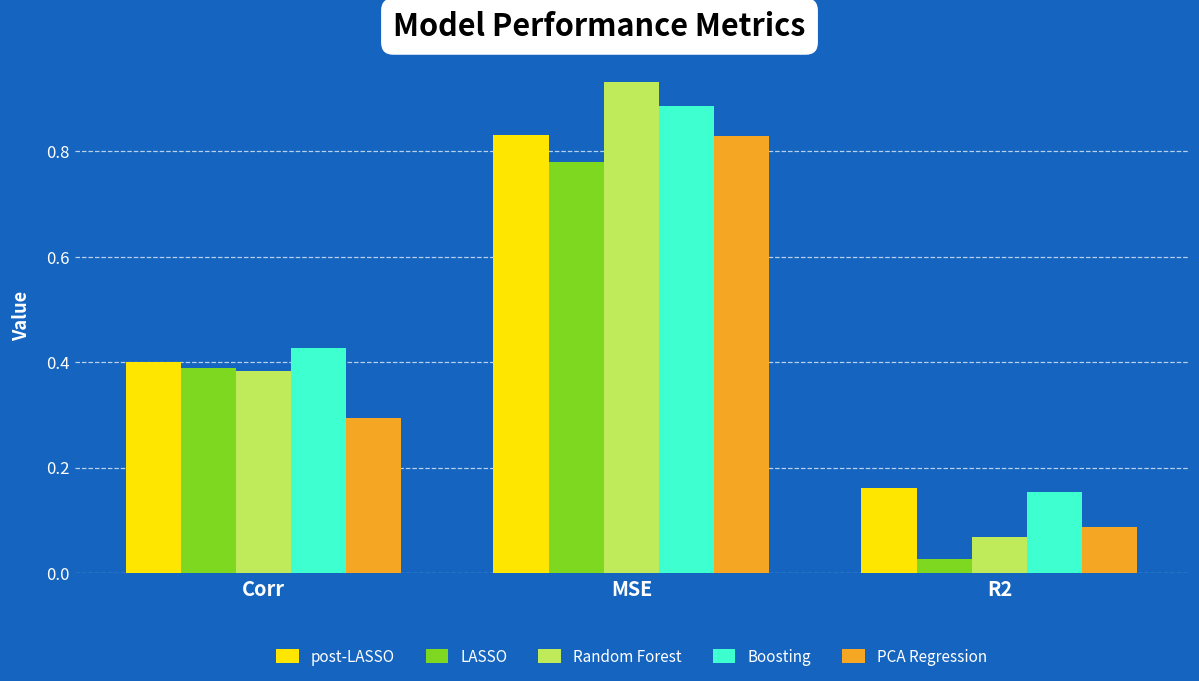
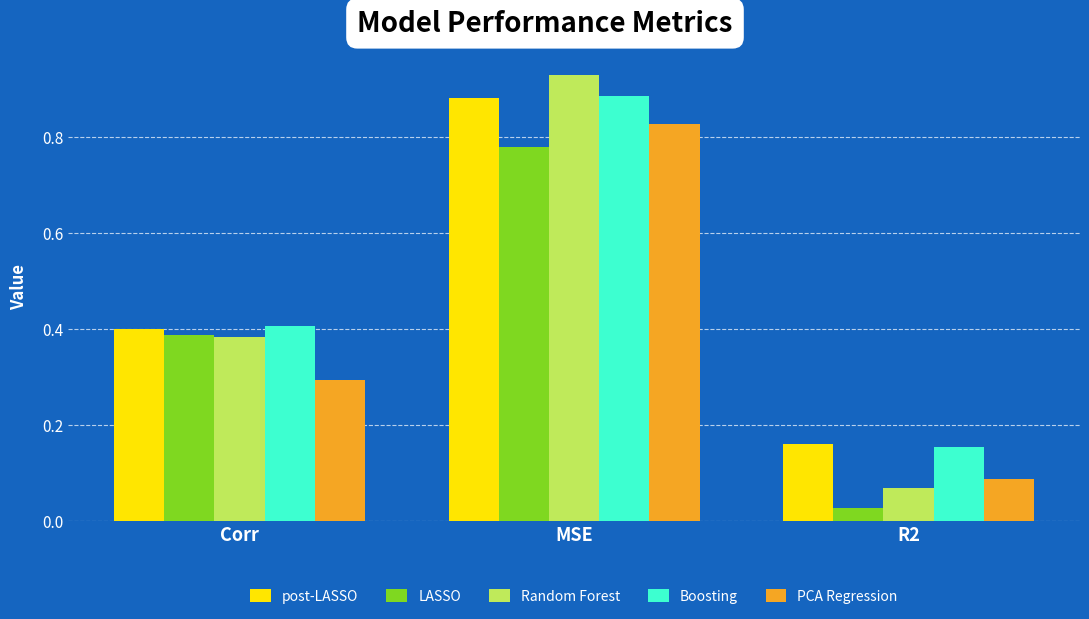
Boosting, Corr: 0.43 -> 0.41
post-LASSO, MSE: 0.83 -> 0.88
